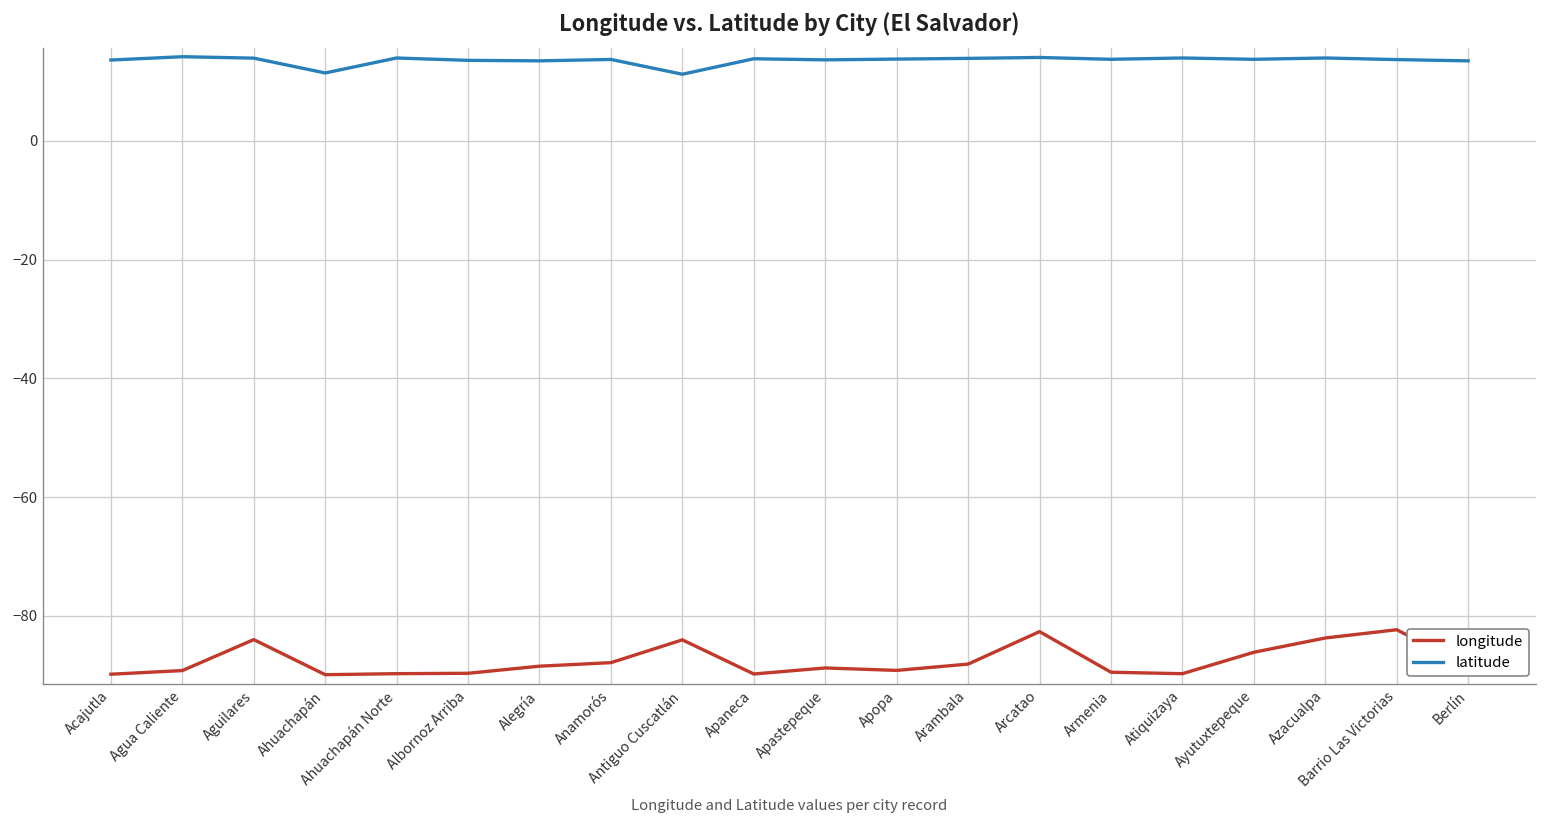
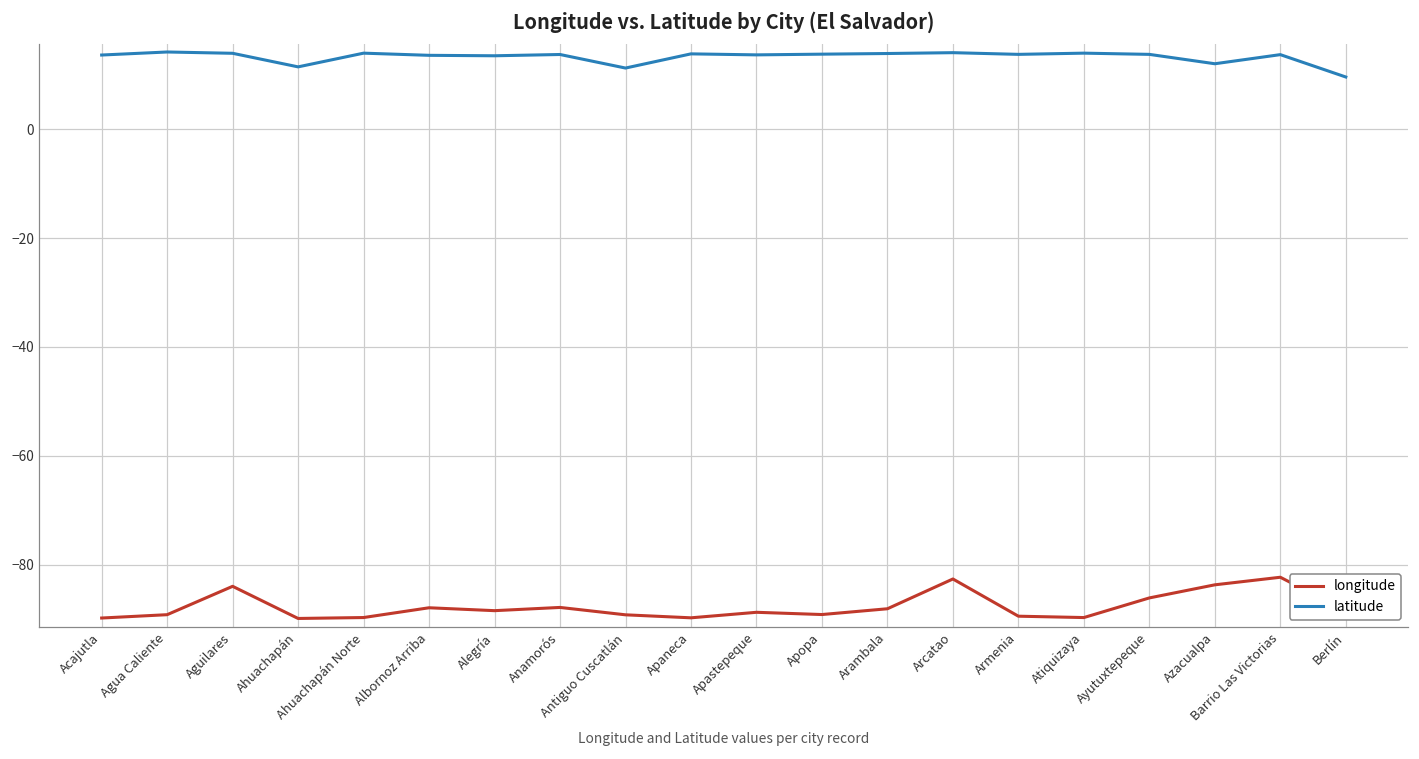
longitude, Albornoz Arriba: -90 -> -88
longitude, Antiguo Cuscatlán: -84 -> -89
latitude, Azacualpa: 14 -> 12
latitude, Berlín: 14 -> 10
